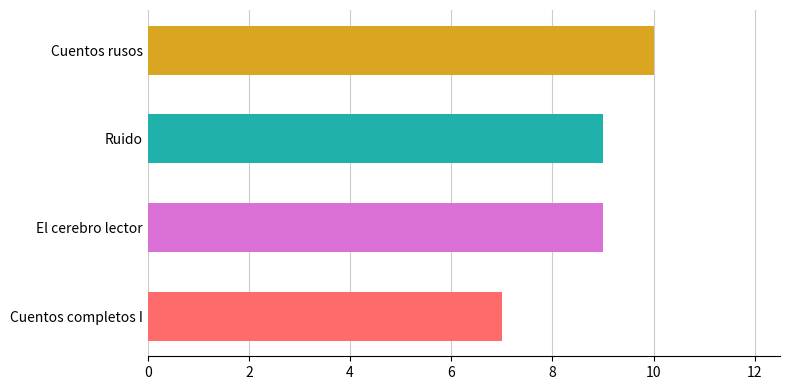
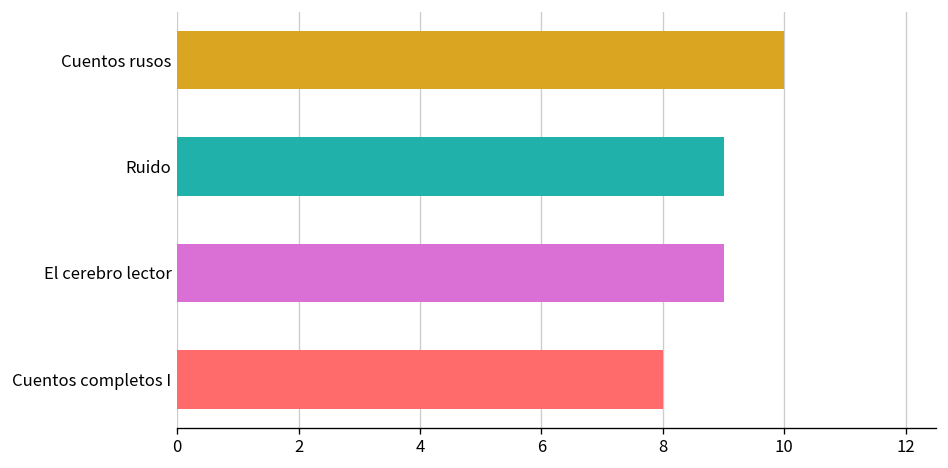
Cuentos completos I: 7 -> 8
